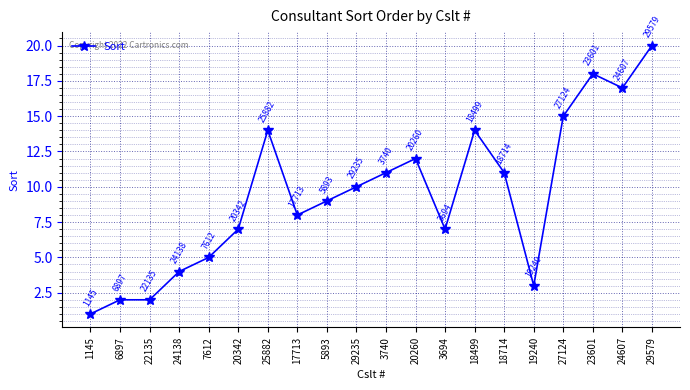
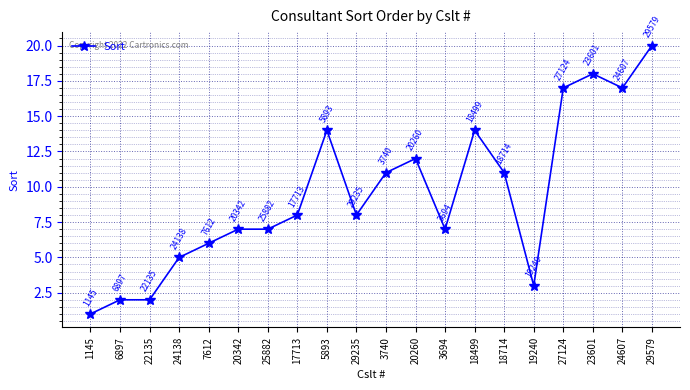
24138: 4 -> 5
7612: 5 -> 6
25882: 14 -> 7
5893: 9 -> 14
29235: 10 -> 8
27124: 15 -> 17
